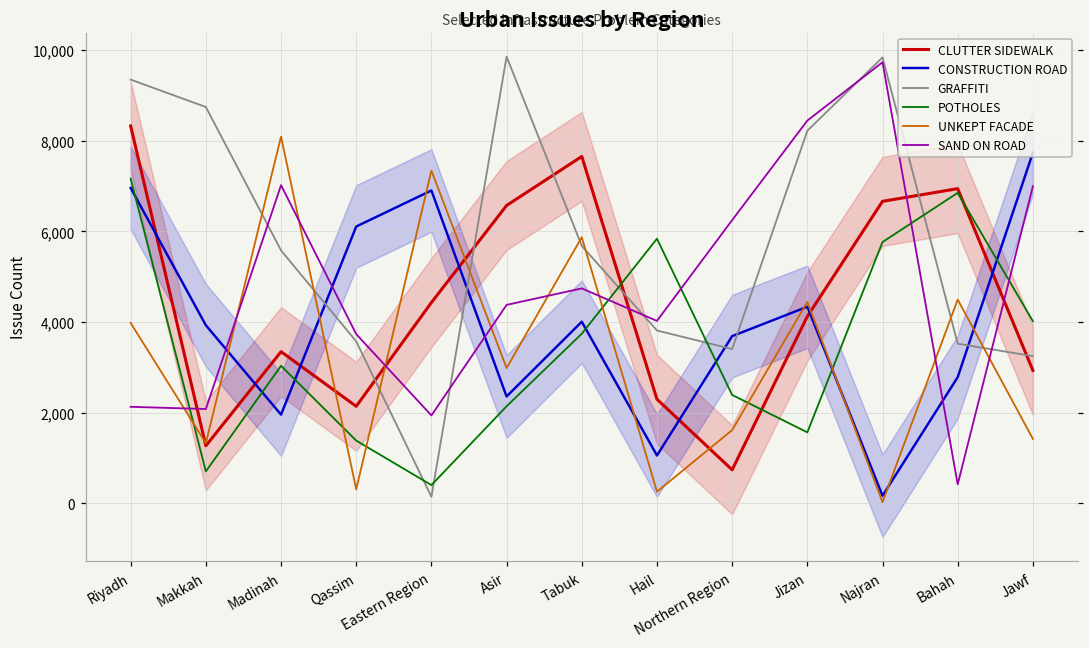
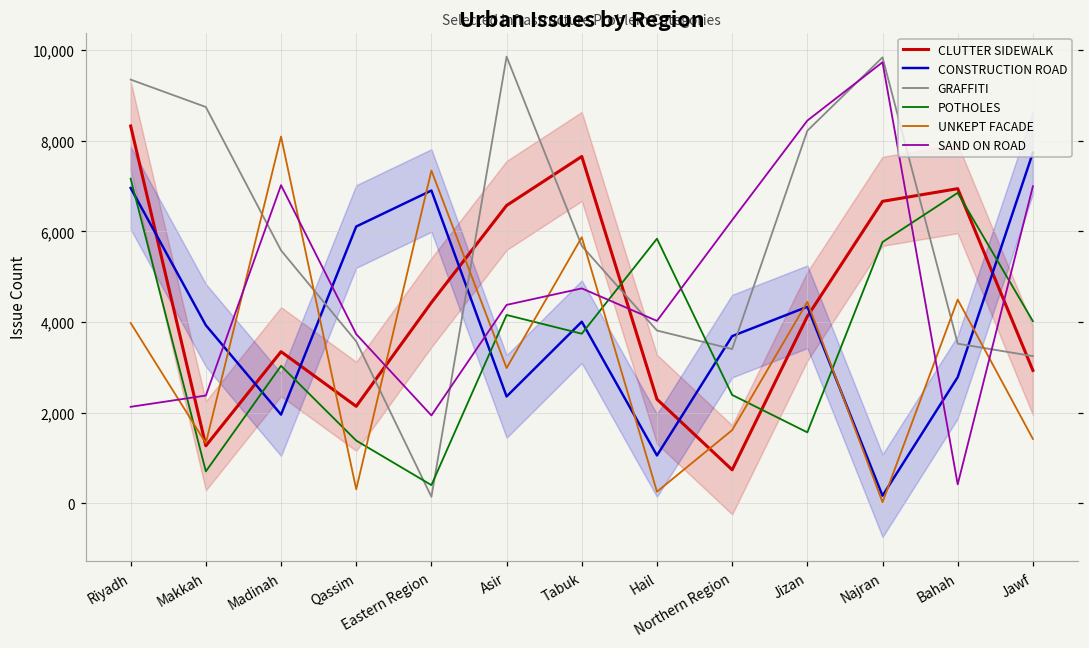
SAND ON ROAD, Makkah: 2,100 -> 2,400
POTHOLES, Asir: 2,100 -> 4,200
